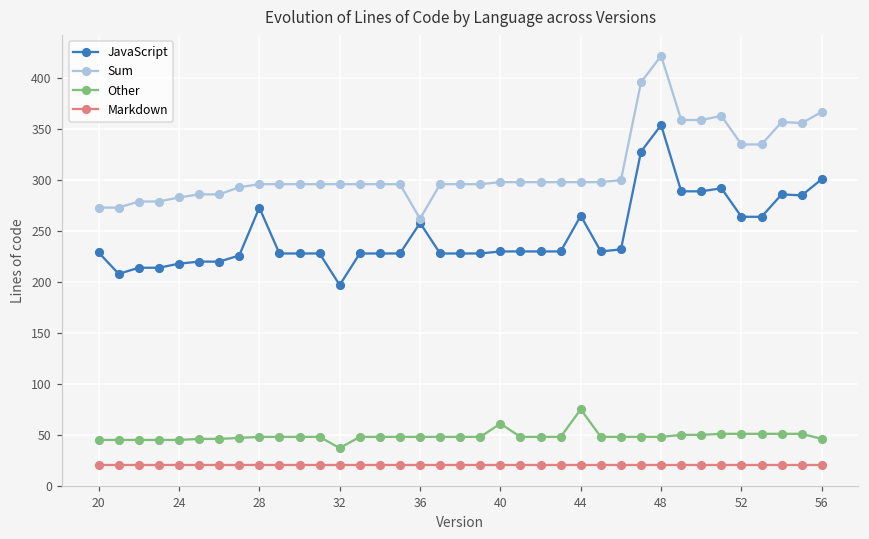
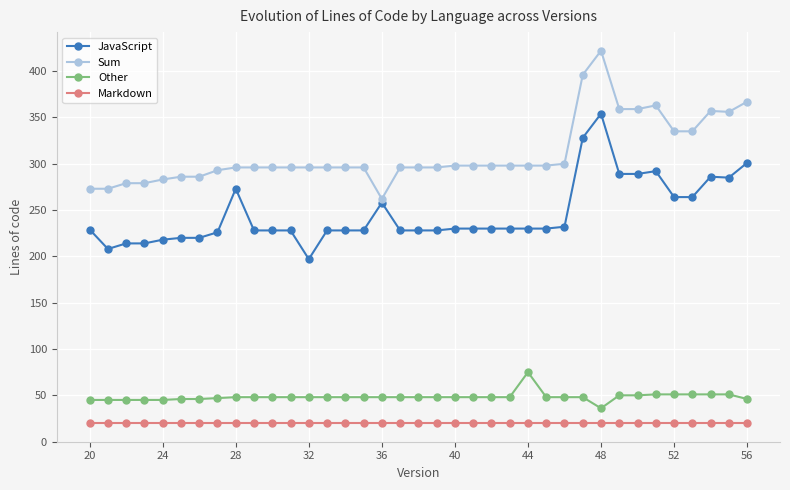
Other, 32: 40 -> 50
Other, 40: 60 -> 50
JavaScript, 44: 270 -> 230
Other, 48: 50 -> 40
